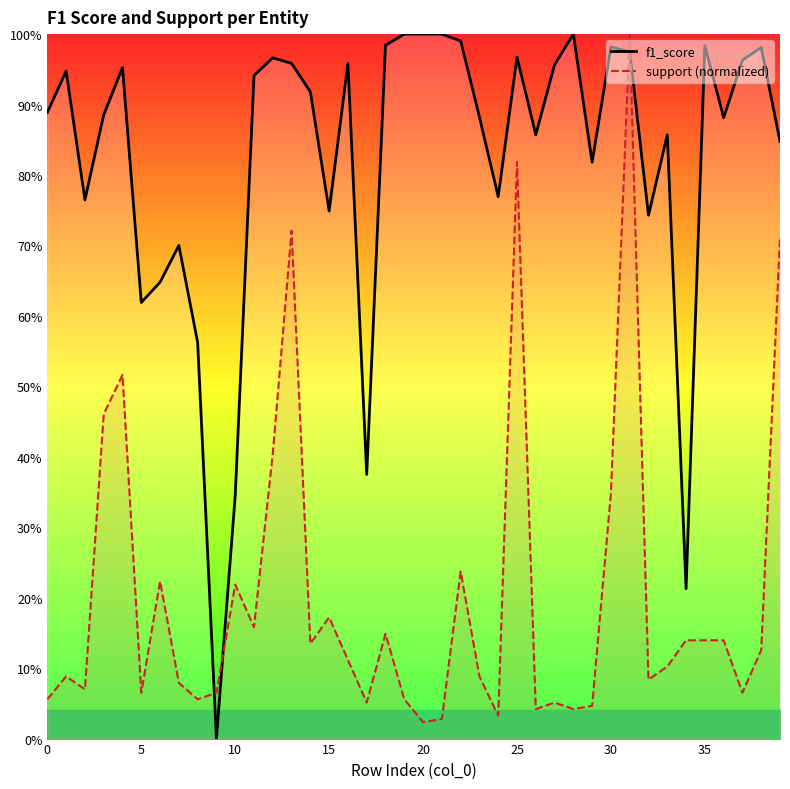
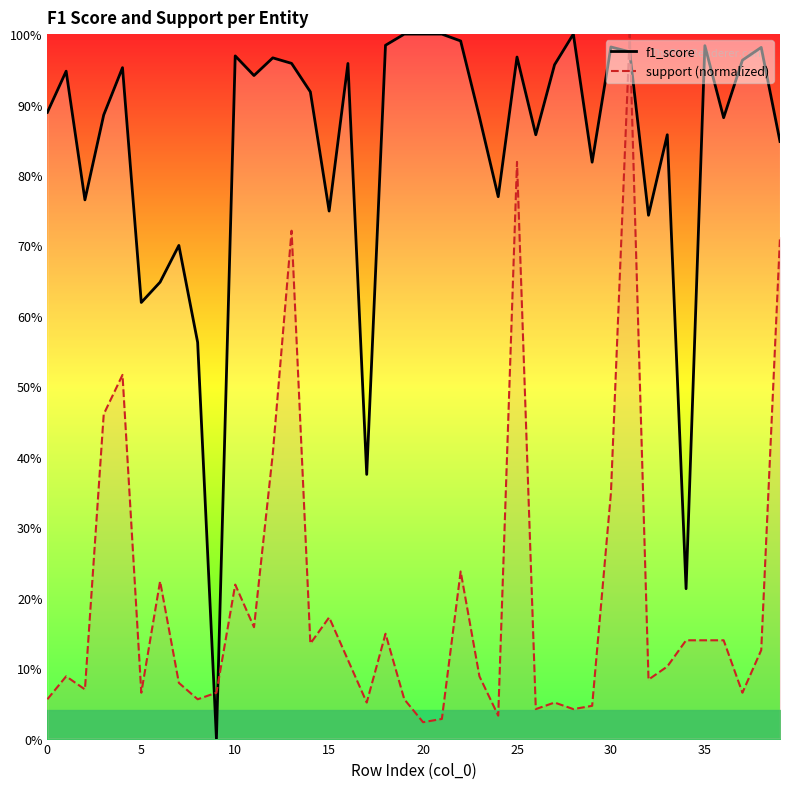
f1_score, 10: 34% -> 97%
